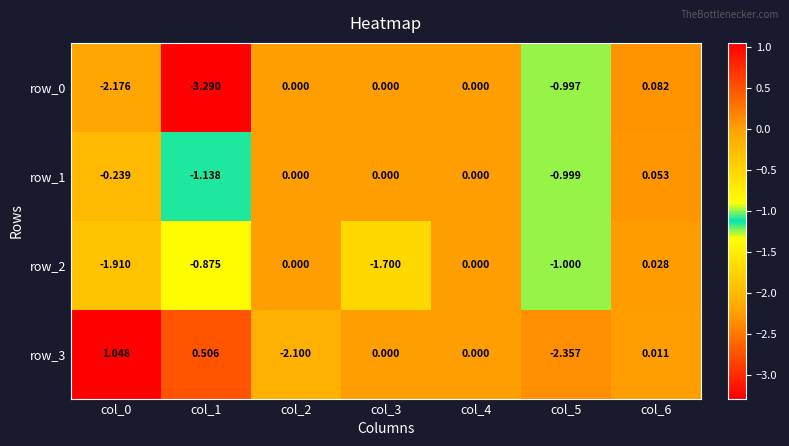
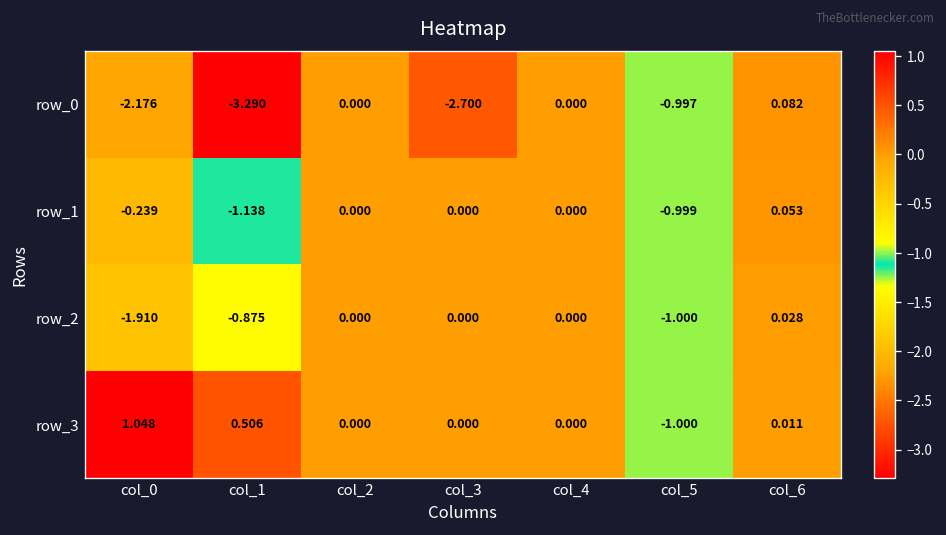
row_0, col_3: 0.000 -> -2.700
row_2, col_3: -1.700 -> 0.000
row_3, col_2: -2.100 -> 0.000
row_3, col_5: -2.357 -> -1.000
